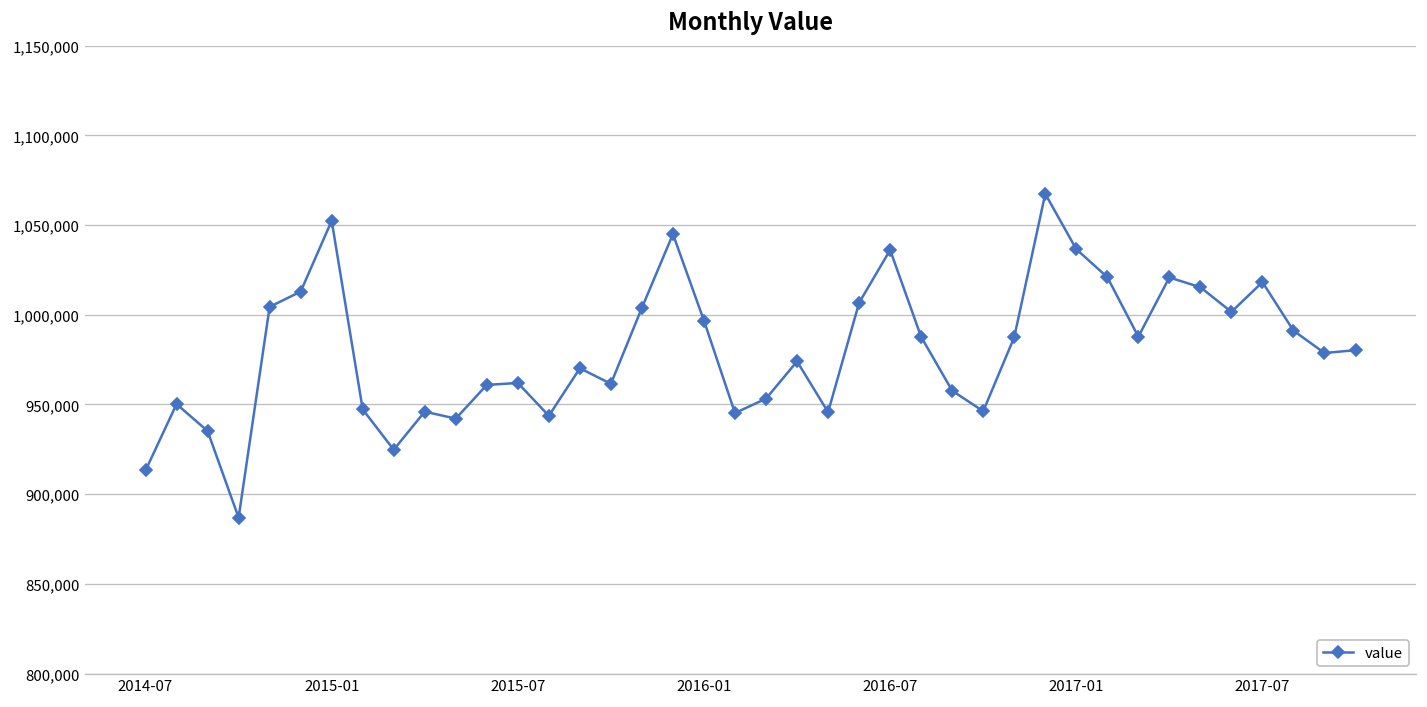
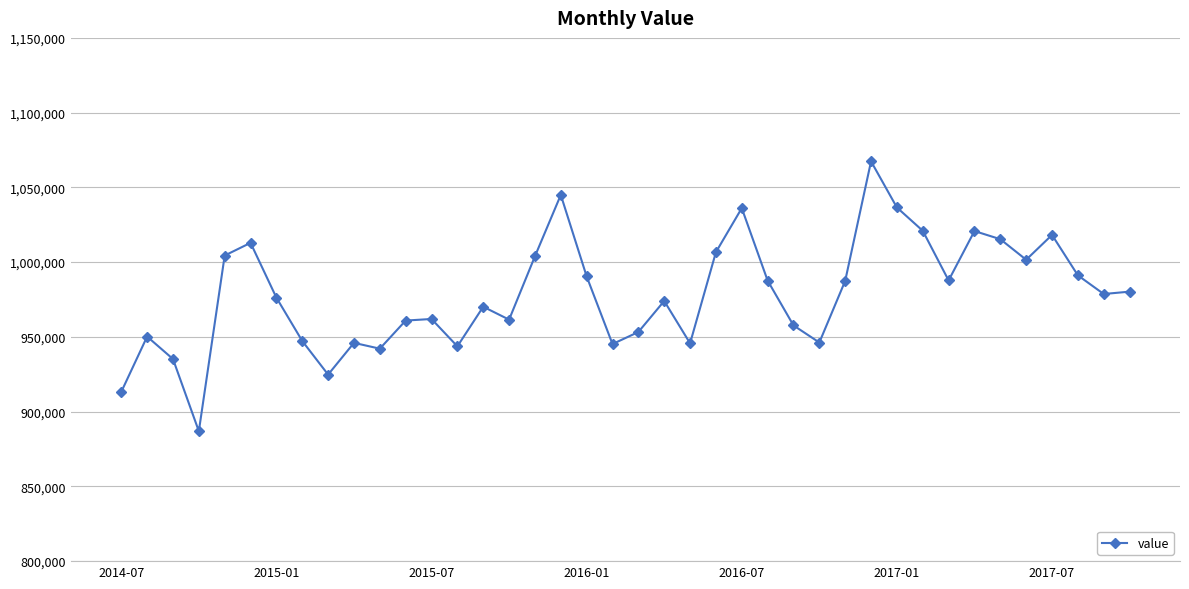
2015-01: 1,052,000 -> 976,000
2016-01: 997,000 -> 990,000
